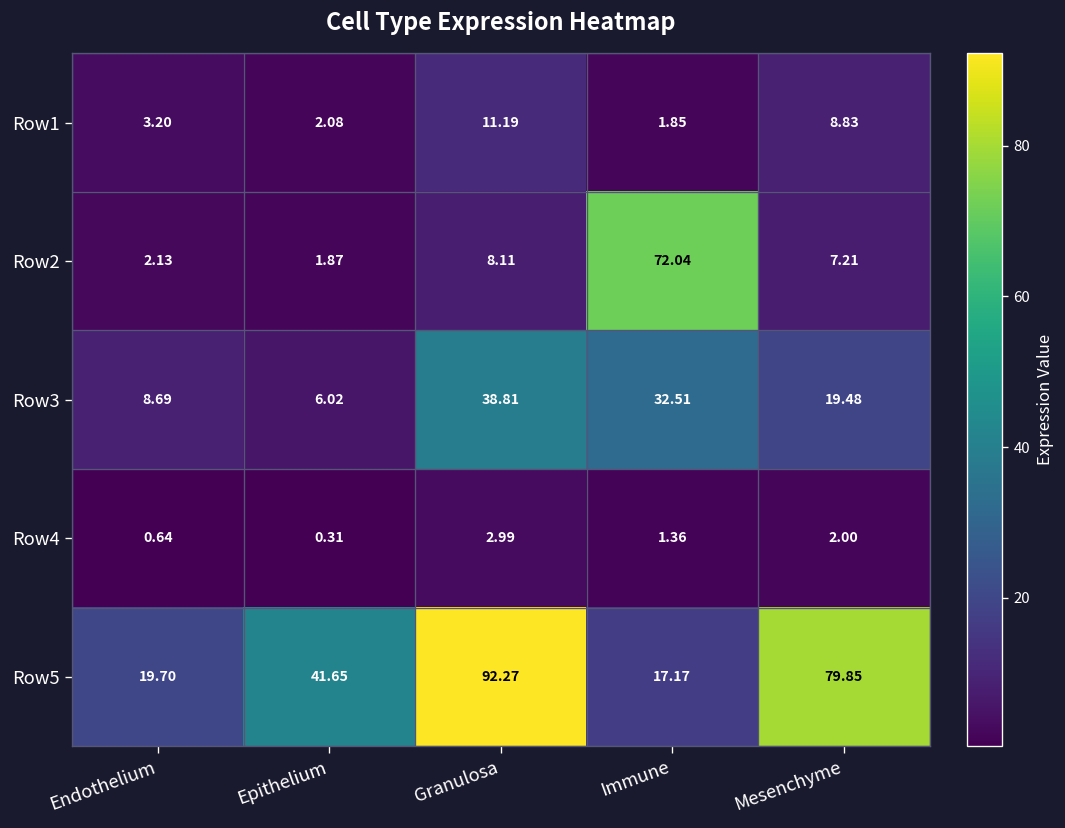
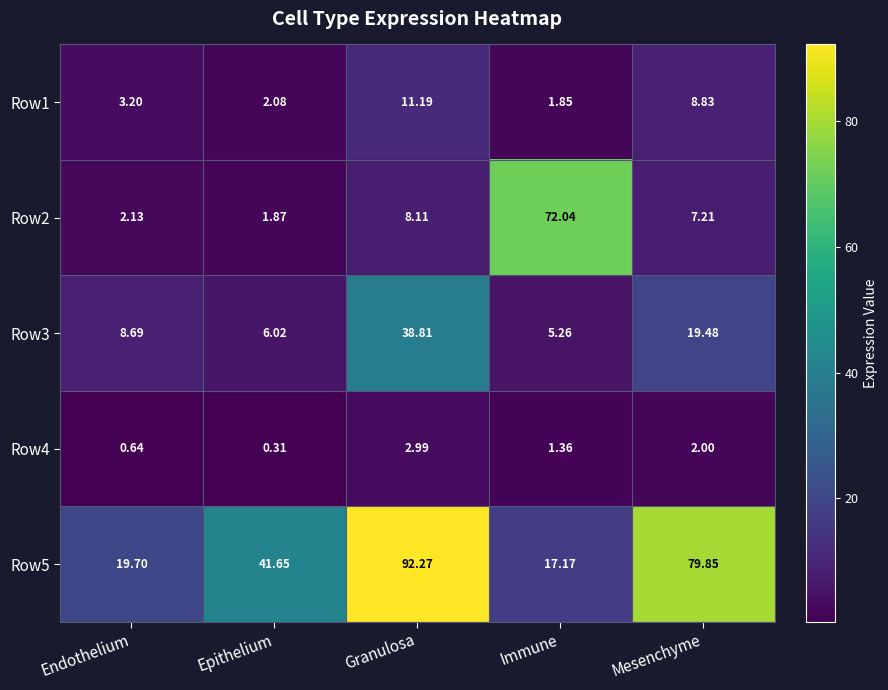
Row3, Immune: 32.51 -> 5.26
